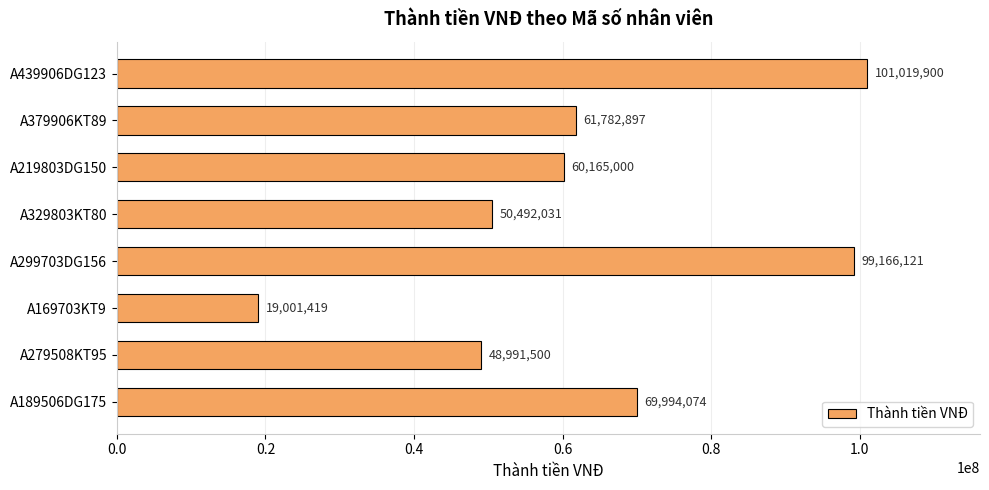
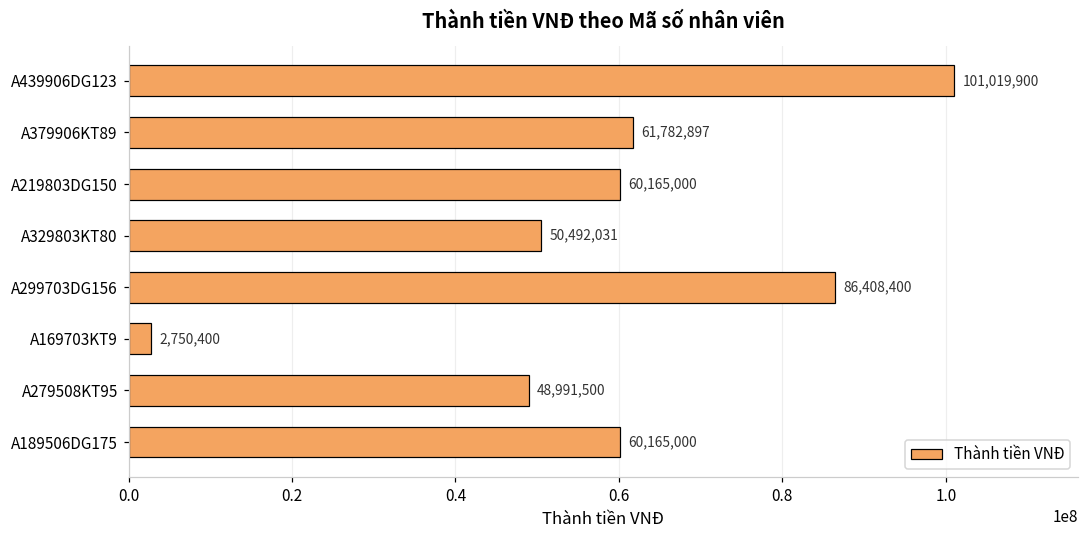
A299703DG156: 99,166,121 -> 86,408,400
A169703KT9: 19,001,419 -> 2,750,400
A189506DG175: 69,994,074 -> 60,165,000
